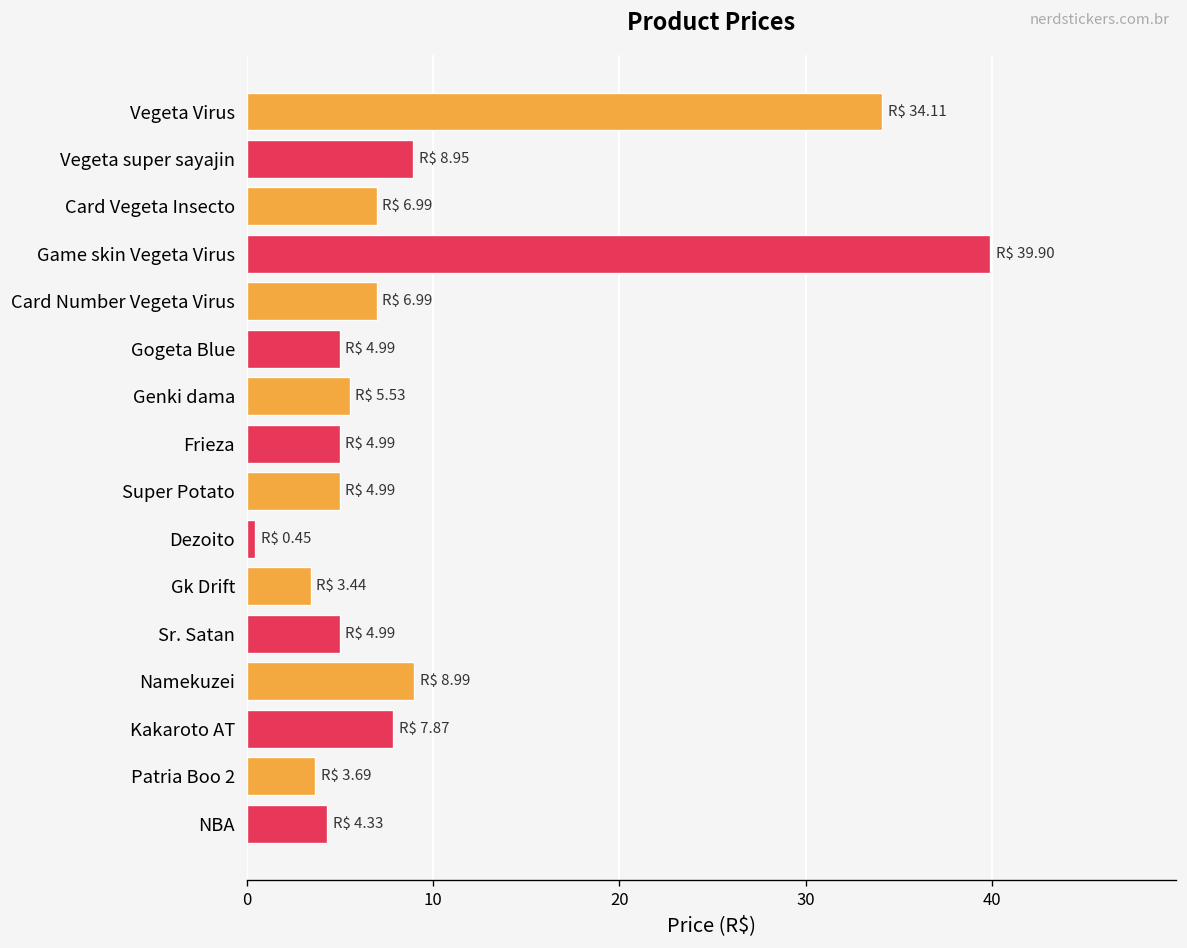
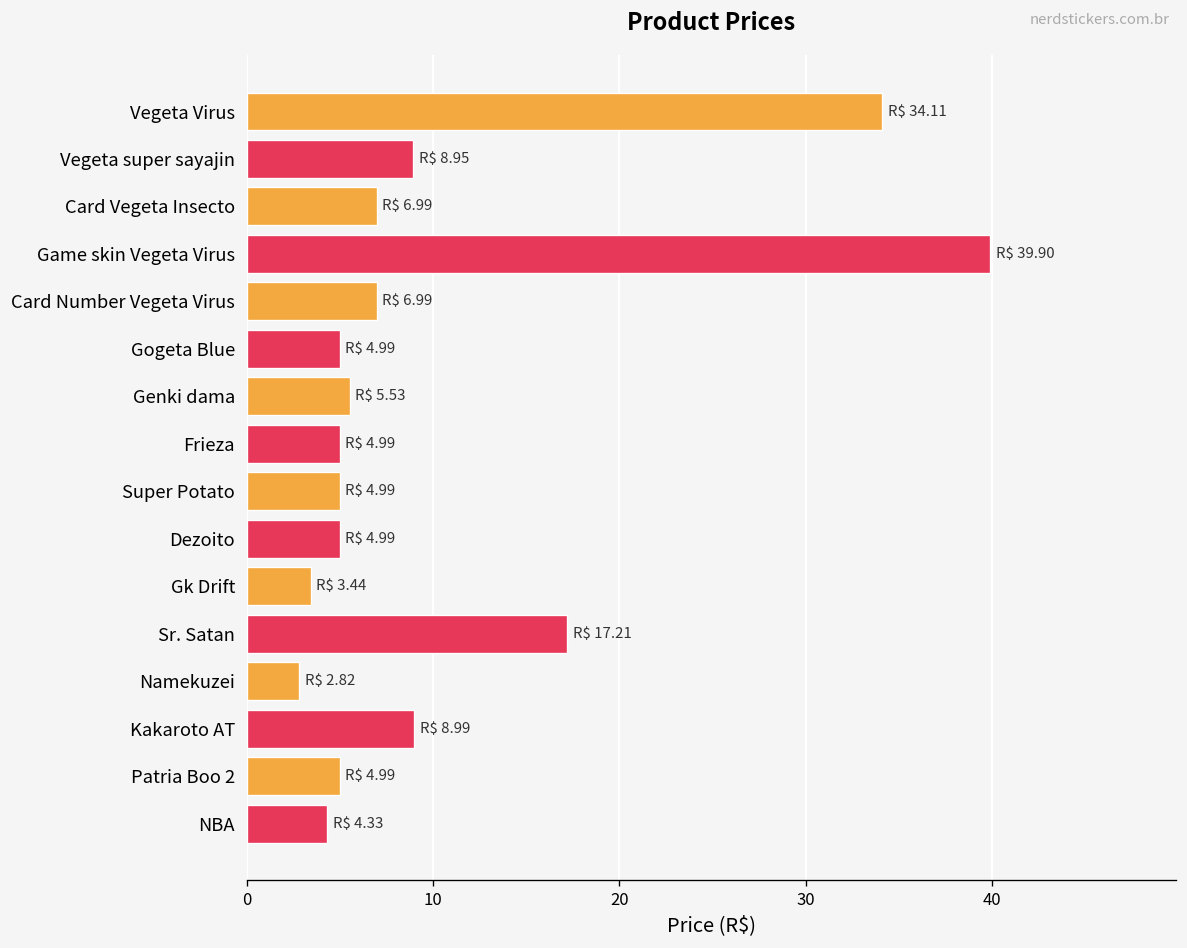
Dezoito: 0.45 -> 4.99
Sr. Satan: 4.99 -> 17.21
Namekuzei: 8.99 -> 2.82
Kakaroto AT: 7.87 -> 8.99
Patria Boo 2: 3.69 -> 4.99
